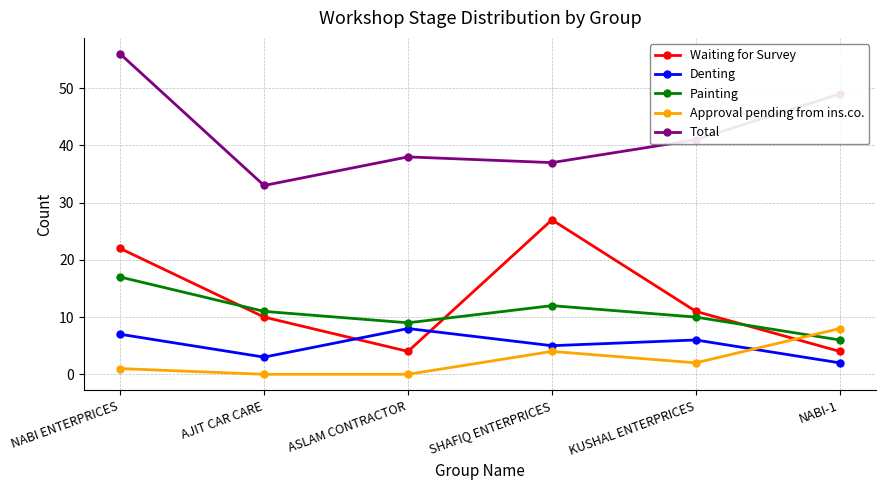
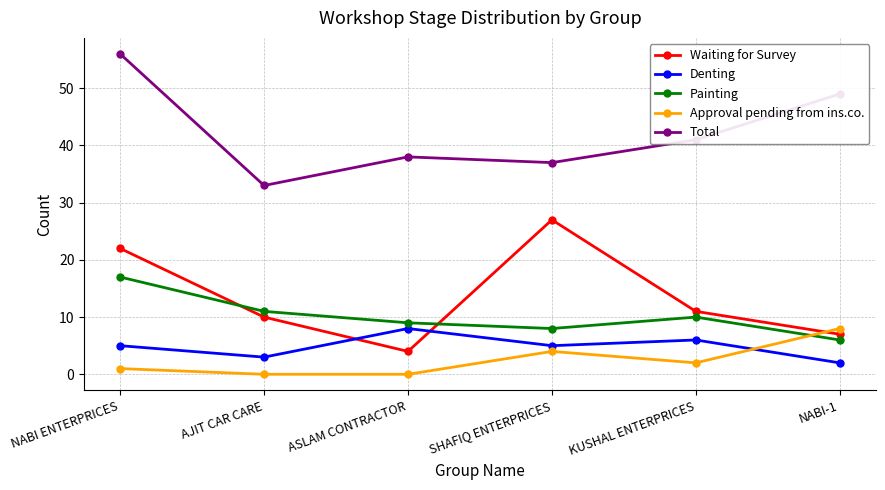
Denting, NABI ENTERPRICES: 7 -> 5
Painting, SHAFIQ ENTERPRICES: 12 -> 8
Waiting for Survey, NABI-1: 4 -> 7
